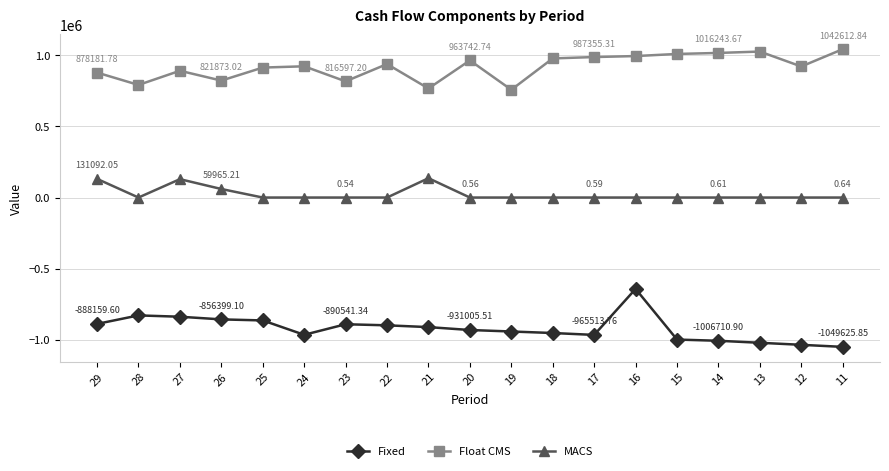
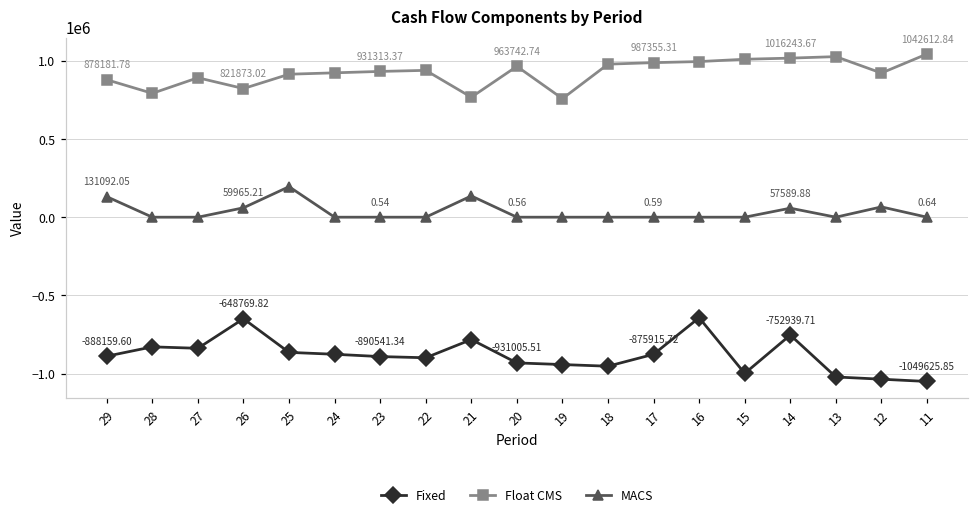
MACS, 27: 130000 -> 0
Fixed, 26: -856399.10 -> -648769.82
MACS, 25: 0 -> 190000
Fixed, 24: -960000 -> -880000
Float CMS, 23: 816597.20 -> 931313.37
Fixed, 21: -910000 -> -780000
Fixed, 17: -965513.76 -> -875915.72
Fixed, 14: -1006710.90 -> -752939.71
MACS, 14: 0.61 -> 57589.88
MACS, 12: 0 -> 70000
